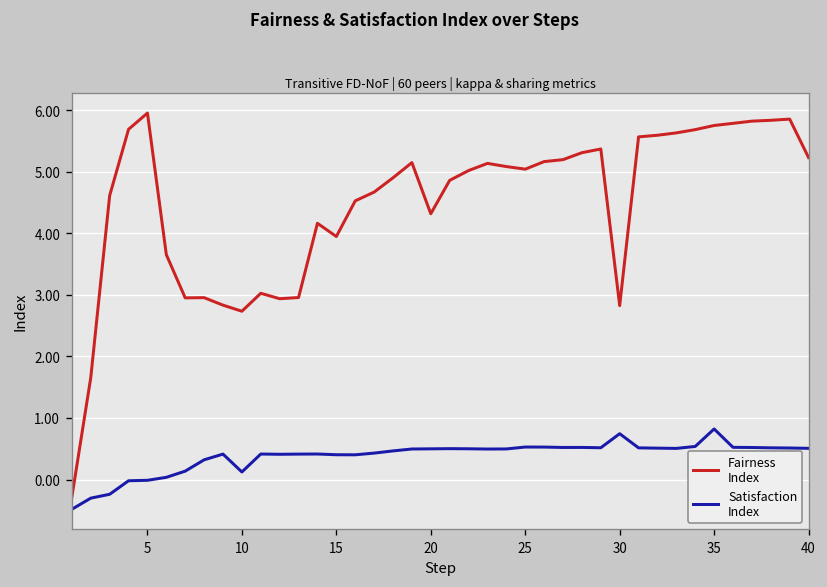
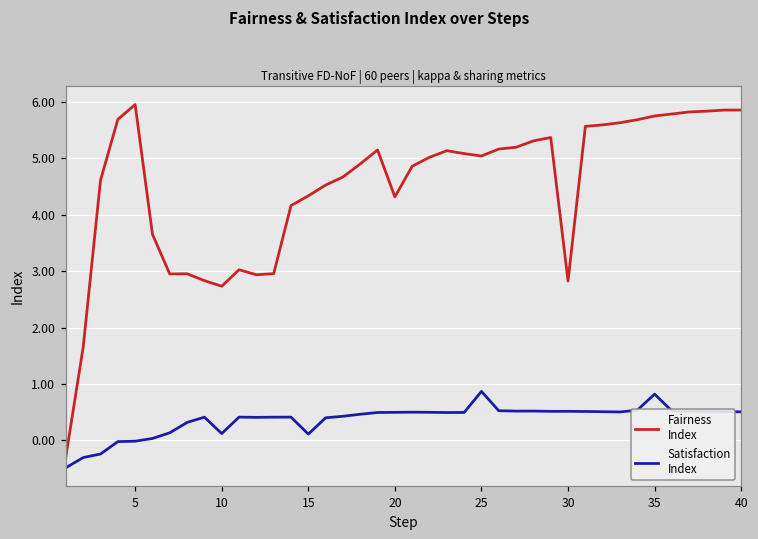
Fairness Index, 15: 3.9 -> 4.3
Satisfaction Index, 15: 0.4 -> 0.1
Satisfaction Index, 25: 0.5 -> 0.9
Satisfaction Index, 30: 0.7 -> 0.5
Fairness Index, 40: 5.2 -> 5.9
